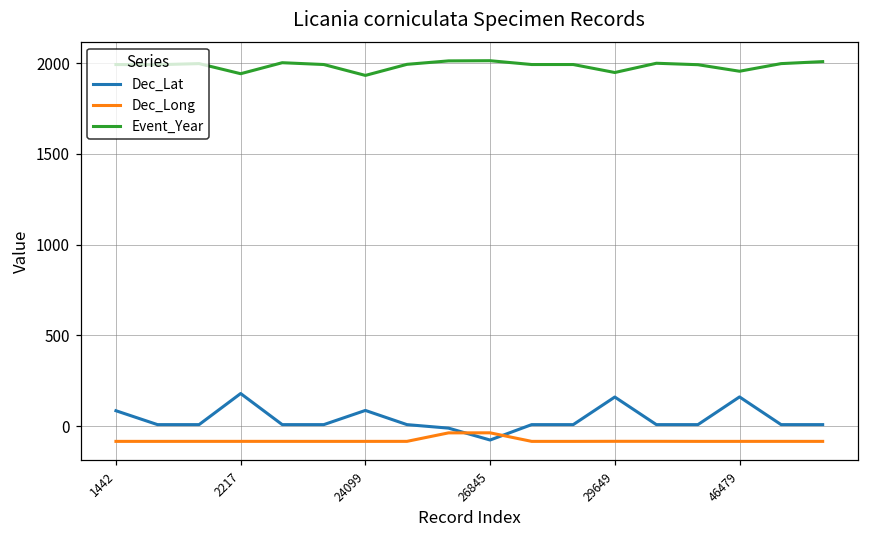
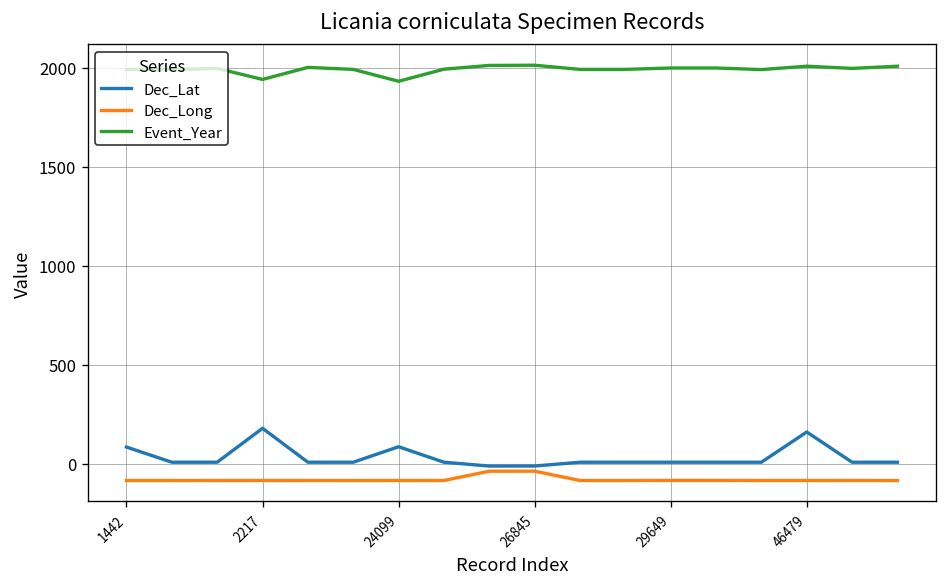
Dec_Lat, 26845: -80 -> -10
Dec_Lat, 29649: 160 -> 10
Event_Year, 29649: 1950 -> 2000
Event_Year, 46479: 1960 -> 2010
